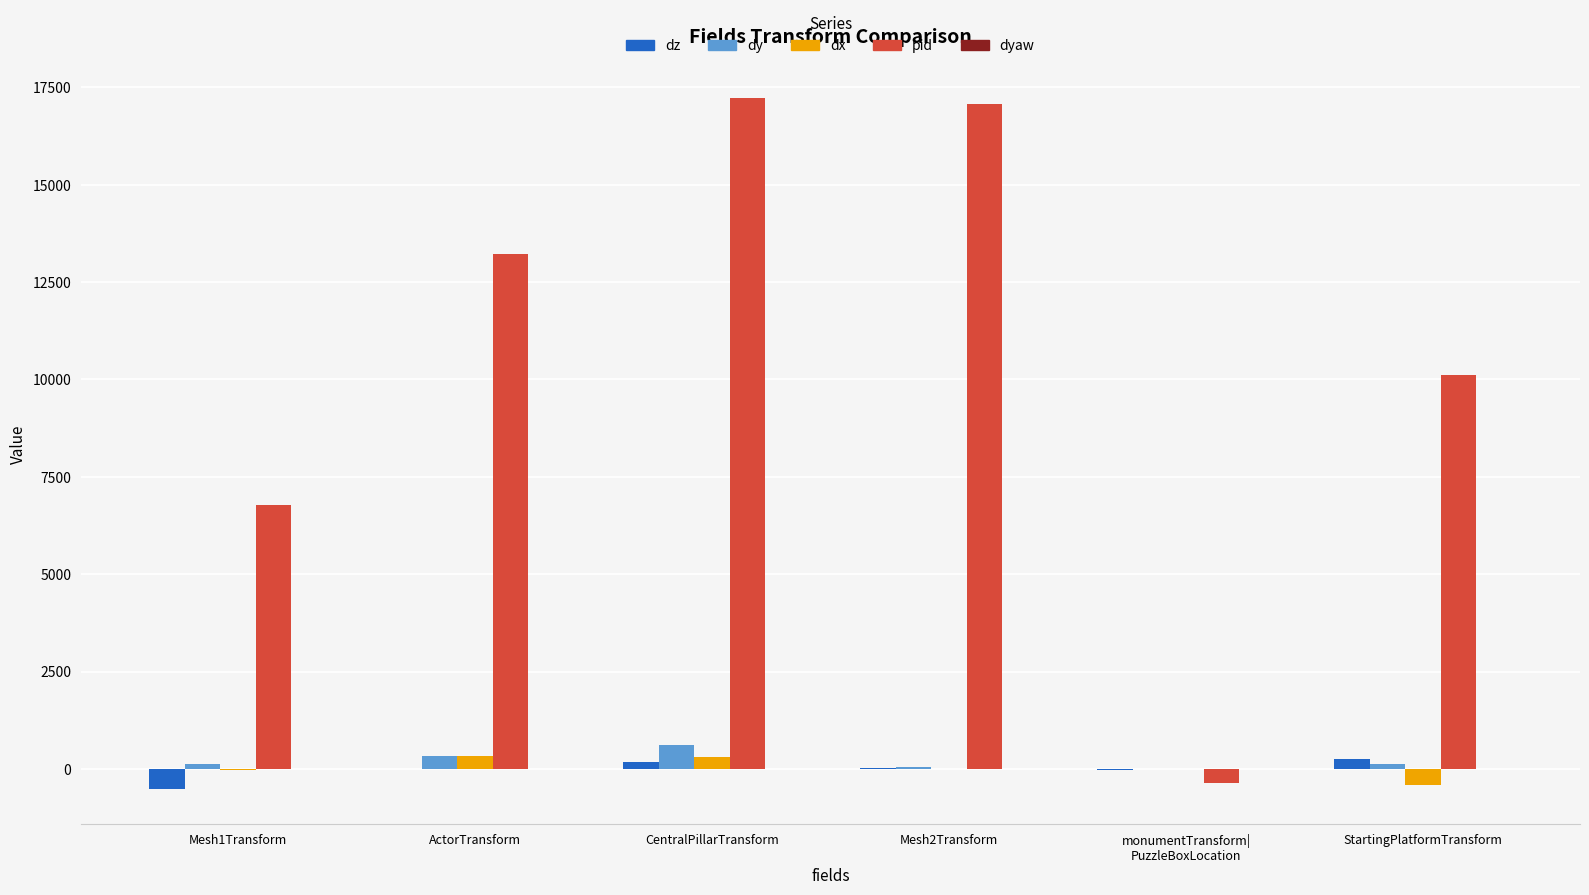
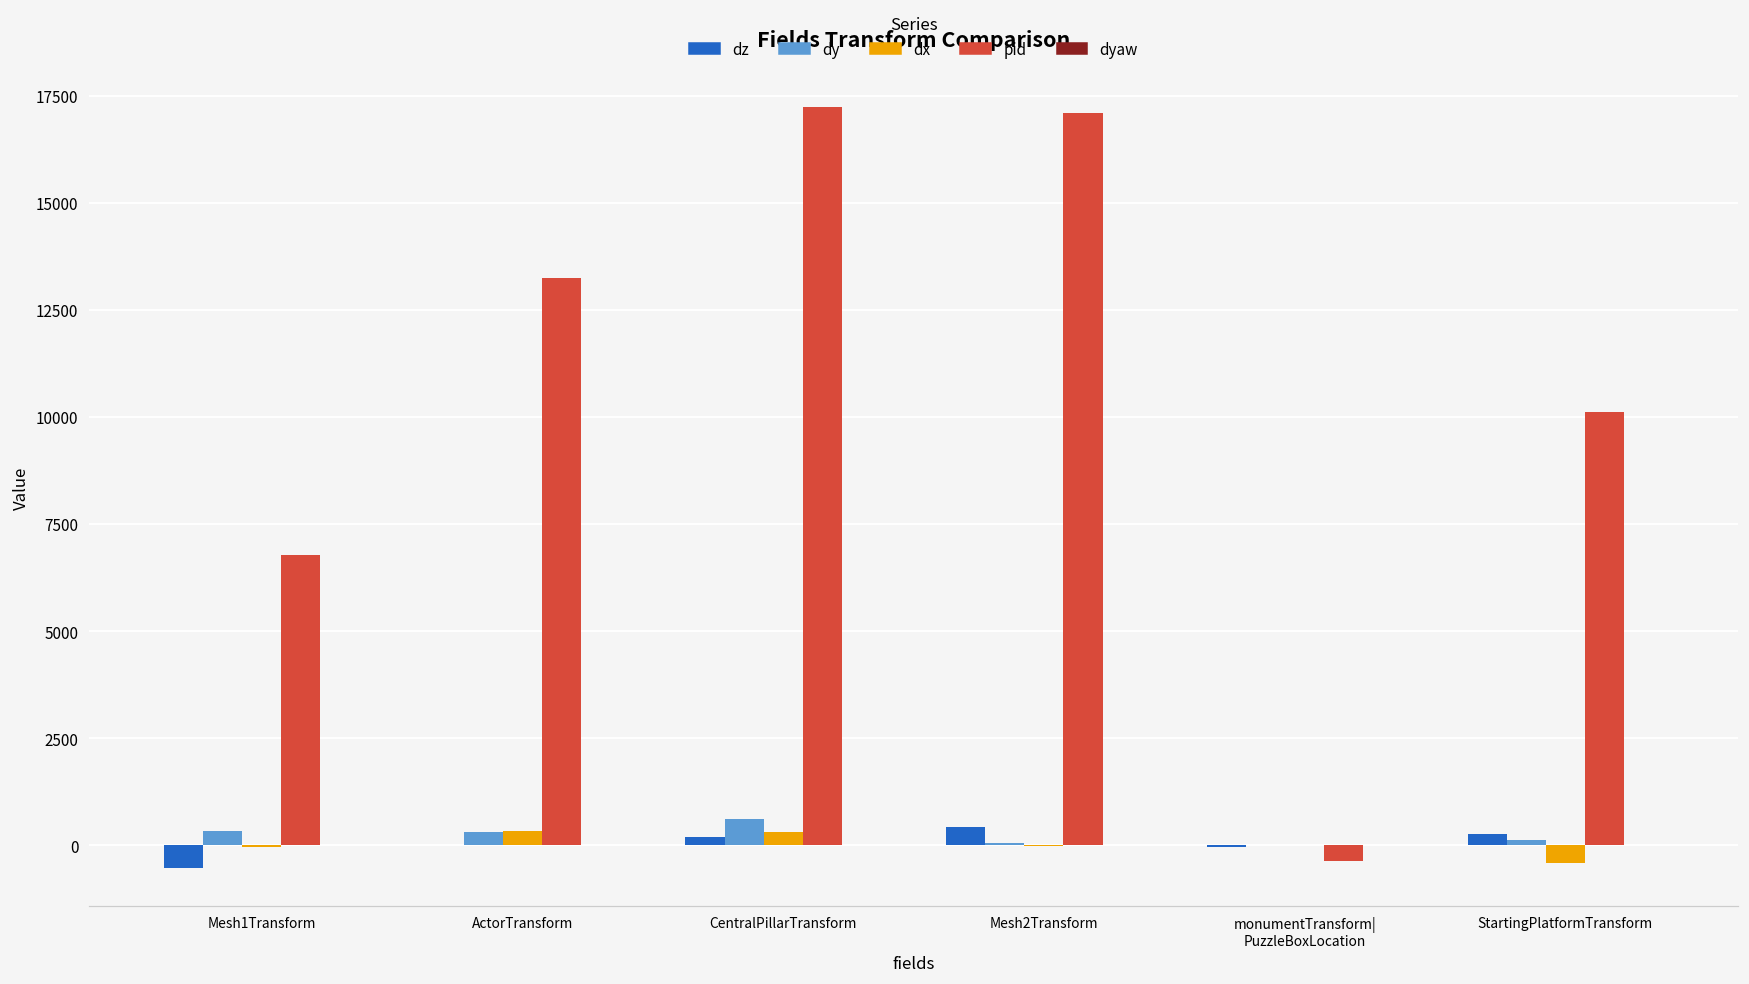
dy, Mesh1Transform: 100 -> 300
dz, Mesh2Transform: 0 -> 400
